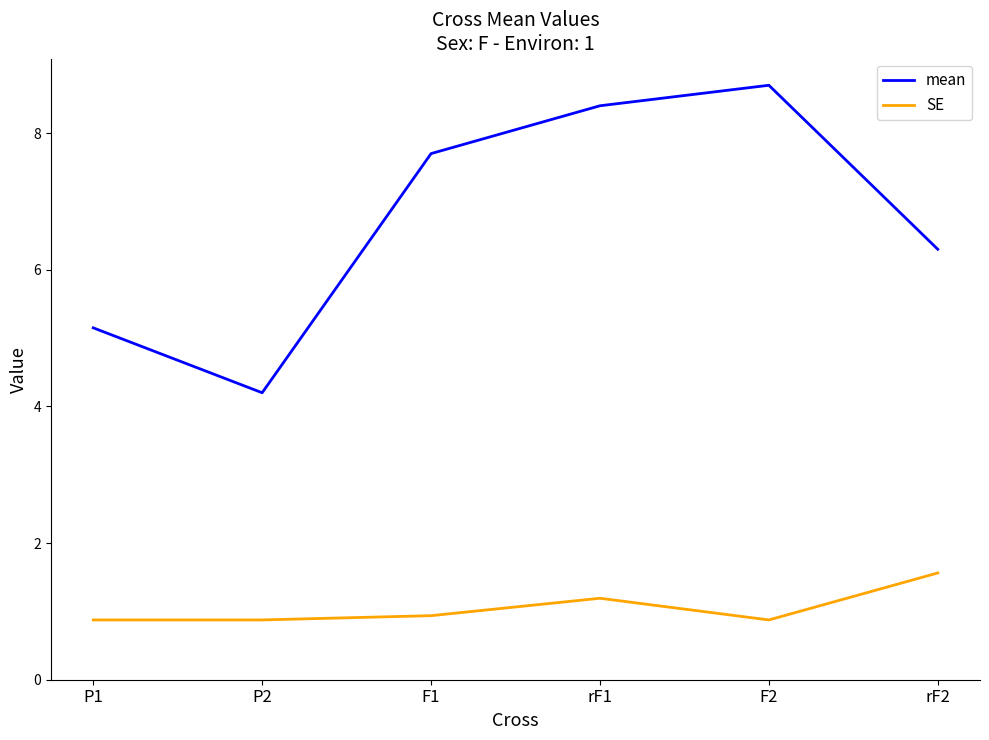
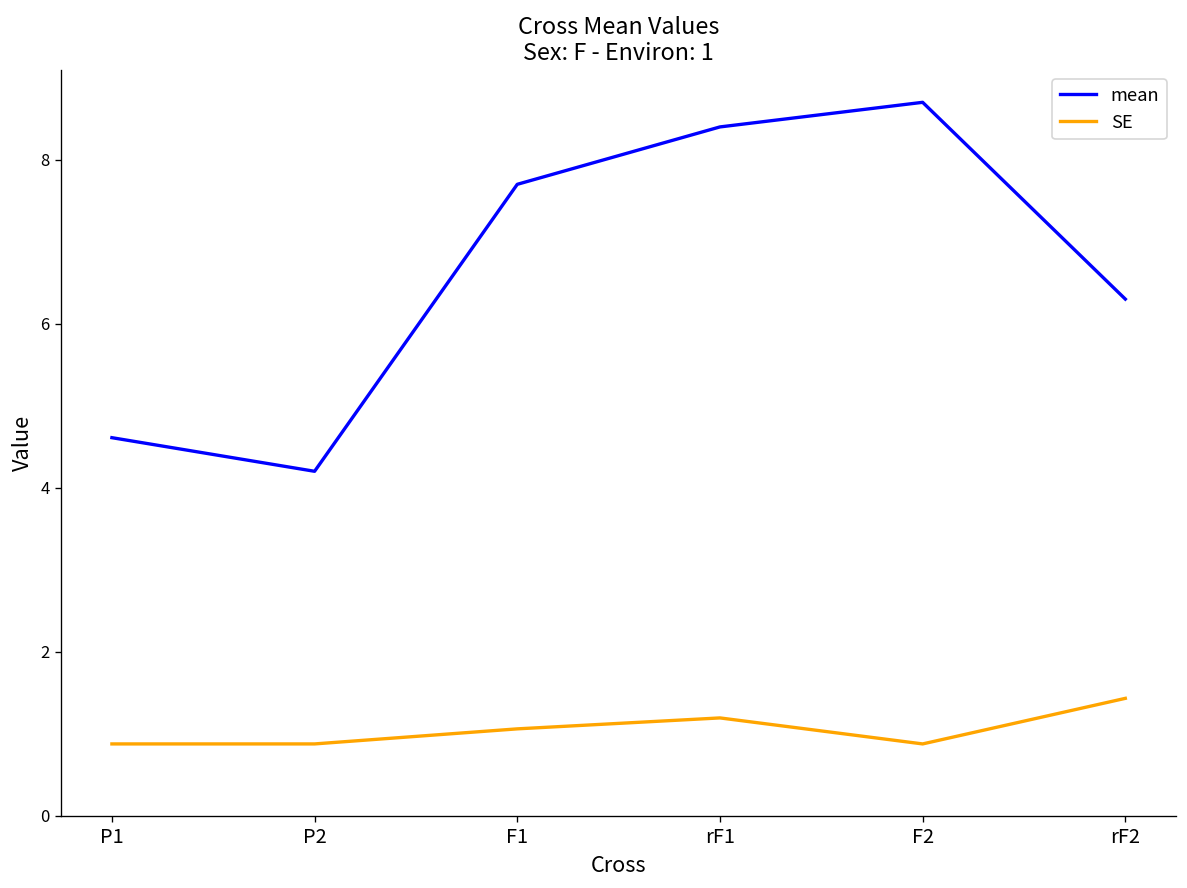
mean, P1: 5.2 -> 4.6
SE, F1: 0.9 -> 1.1
SE, rF2: 1.6 -> 1.4
